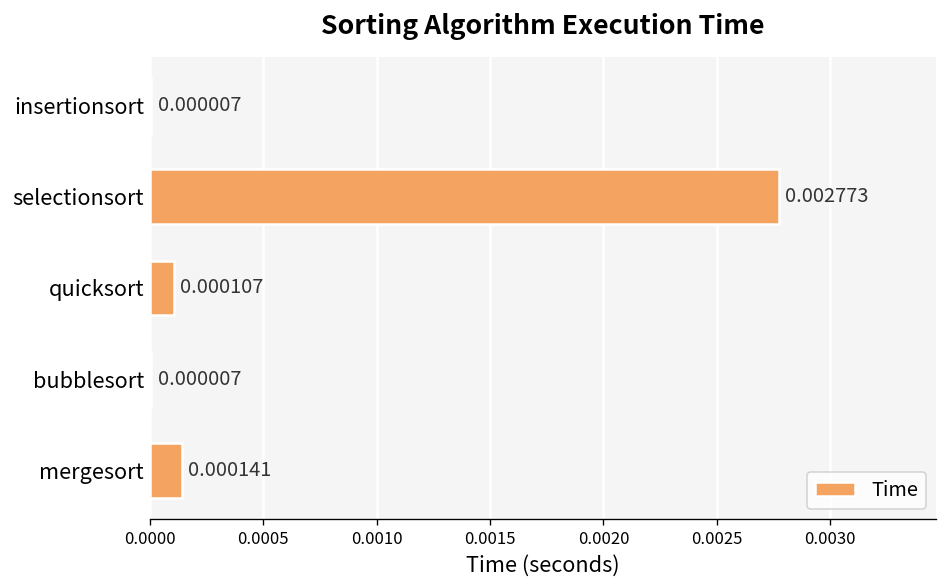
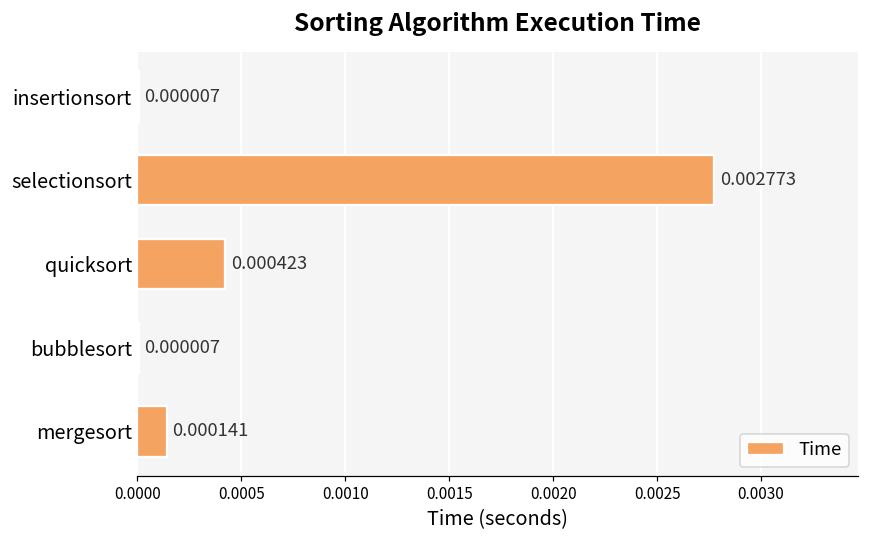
quicksort: 0.000107 -> 0.000423
